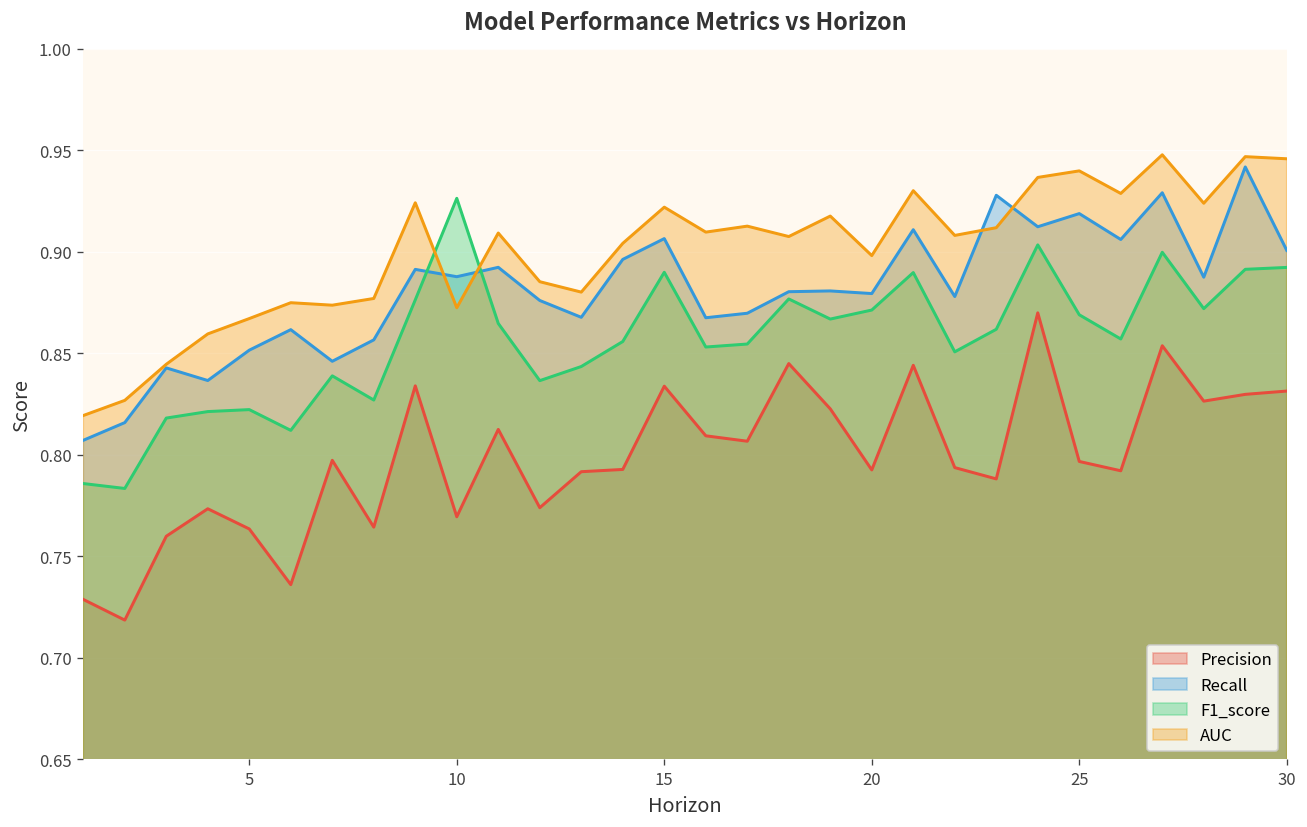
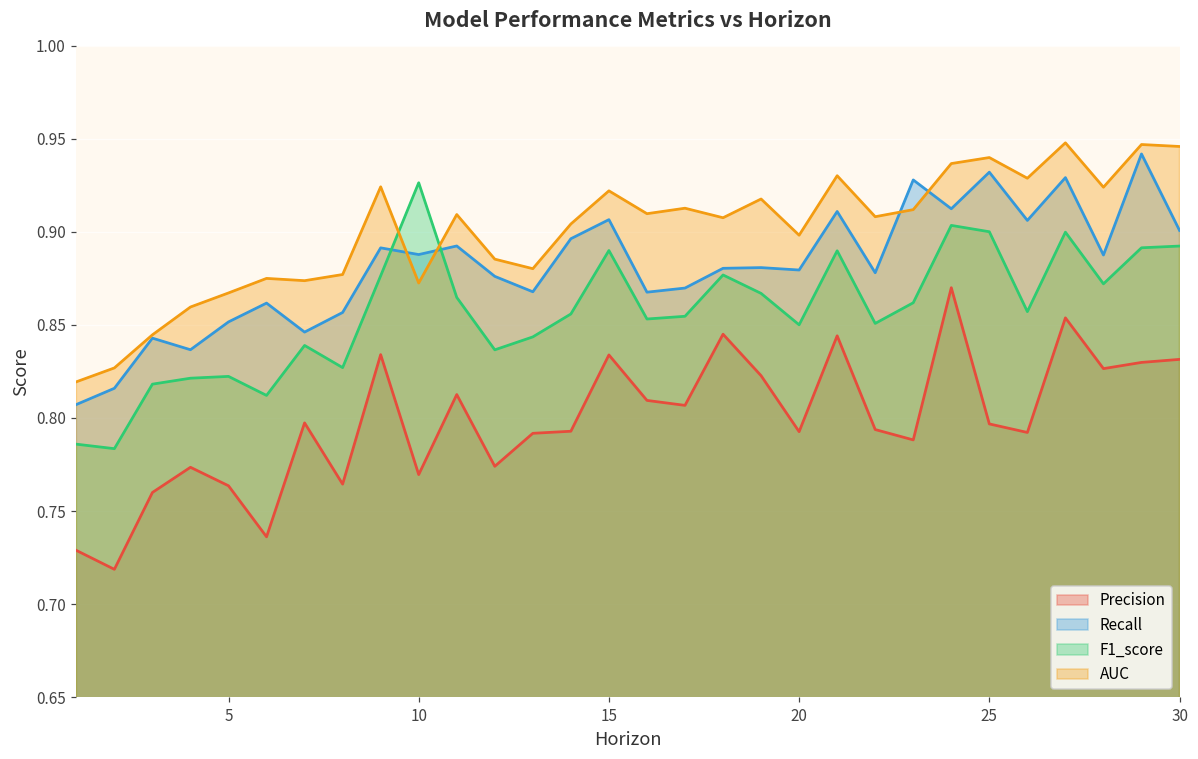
F1_score, 20: 0.871 -> 0.850
Recall, 25: 0.919 -> 0.932
F1_score, 25: 0.869 -> 0.900
